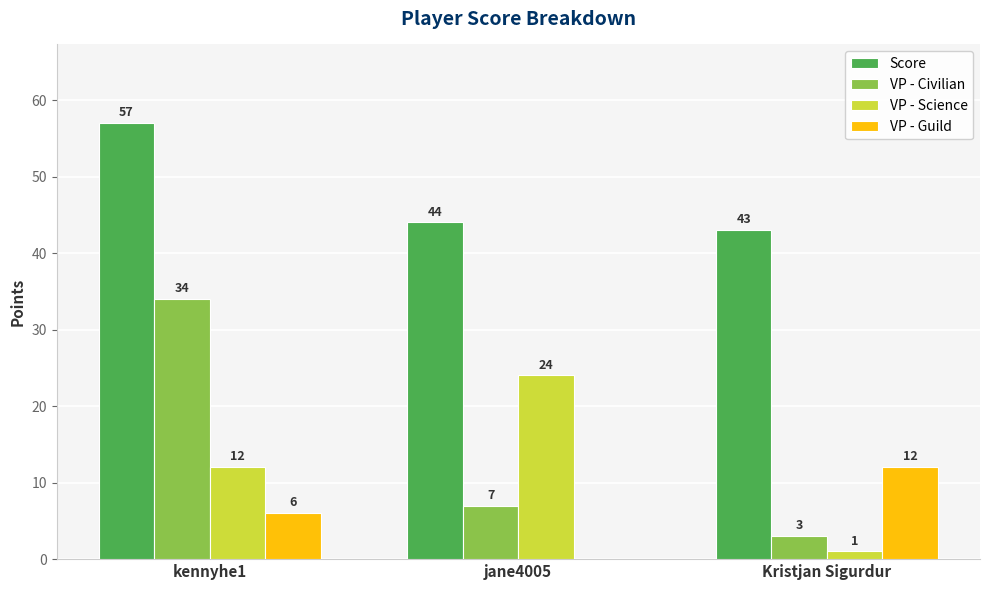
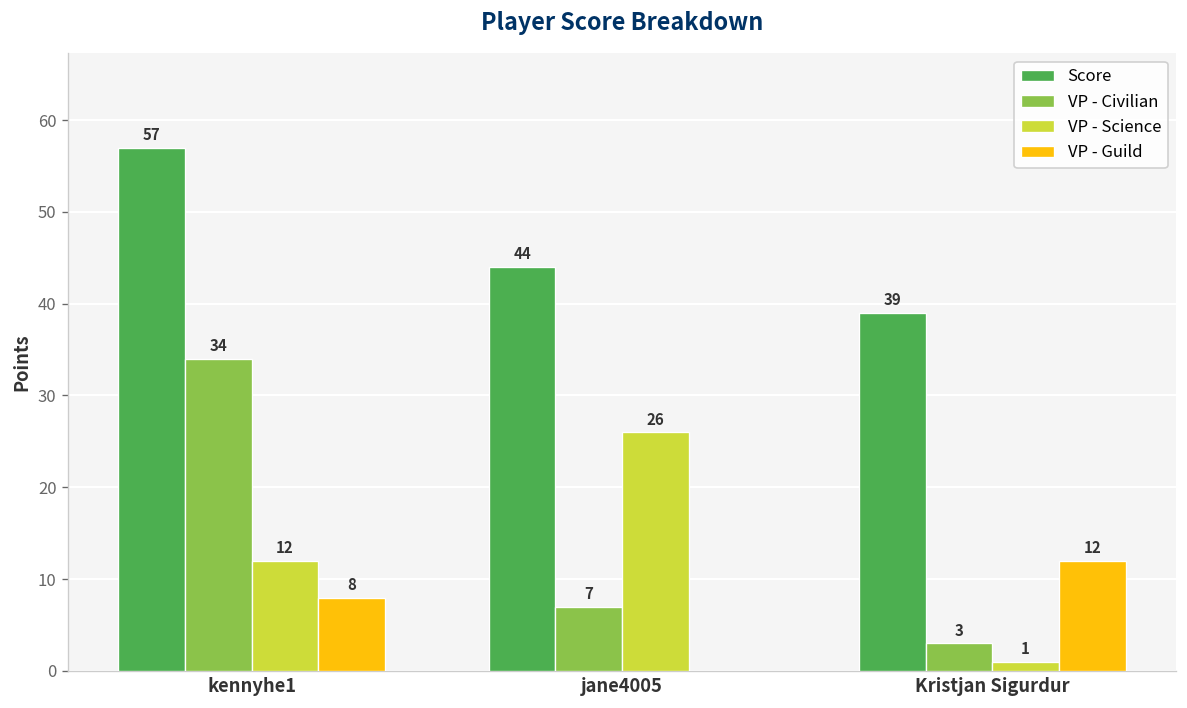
VP - Guild, kennyhe1: 6 -> 8
VP - Science, jane4005: 24 -> 26
Score, Kristjan Sigurdur: 43 -> 39
